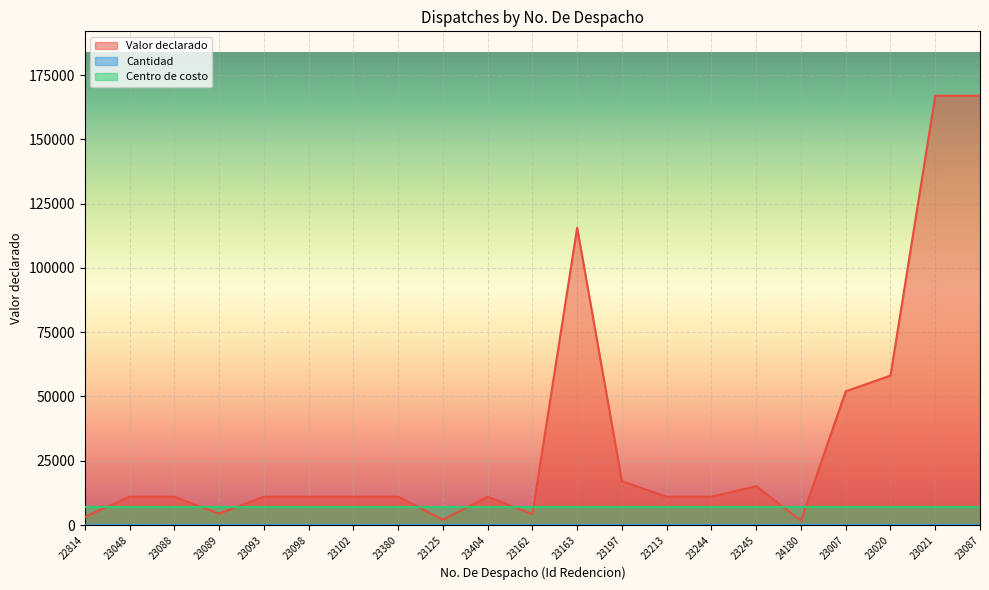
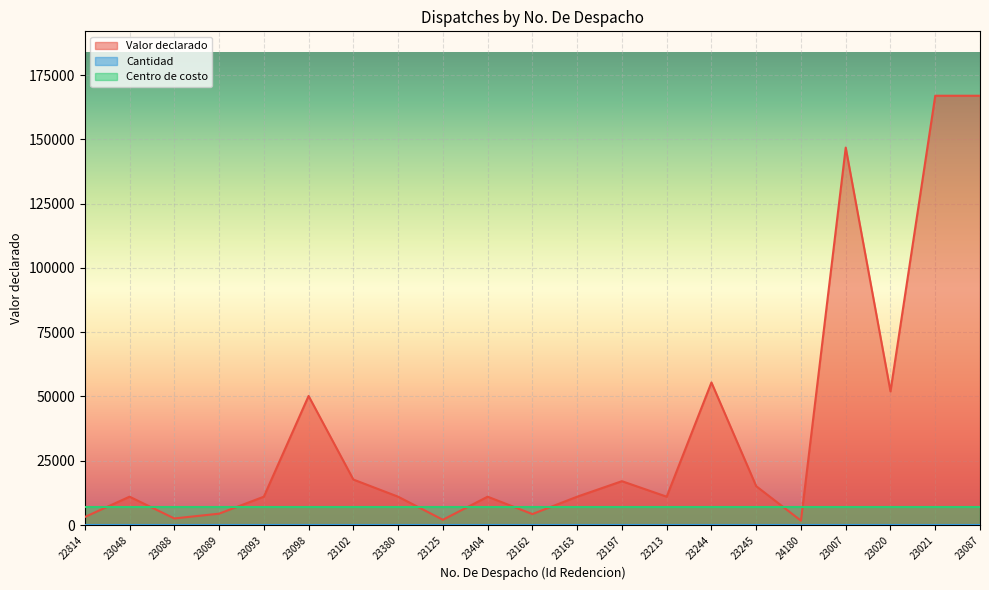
Valor declarado, 23088: 11000 -> 3000
Valor declarado, 23098: 11000 -> 50000
Valor declarado, 23102: 11000 -> 18000
Valor declarado, 23163: 116000 -> 11000
Valor declarado, 23244: 11000 -> 55000
Valor declarado, 23007: 52000 -> 147000
Valor declarado, 23020: 58000 -> 52000
